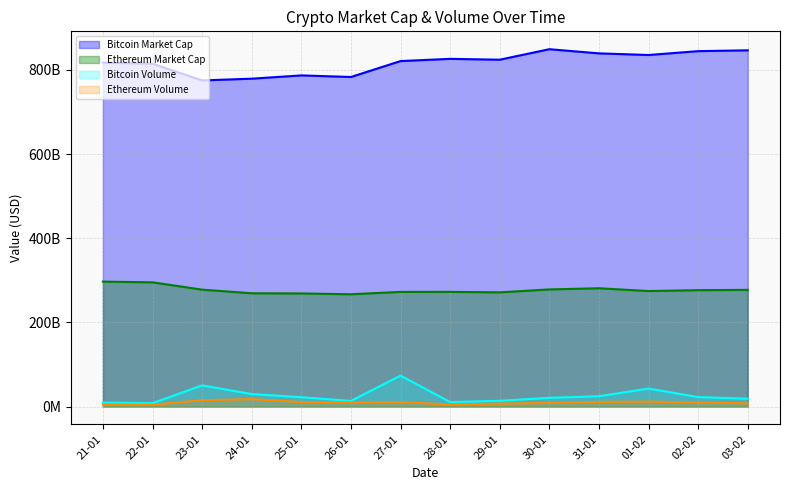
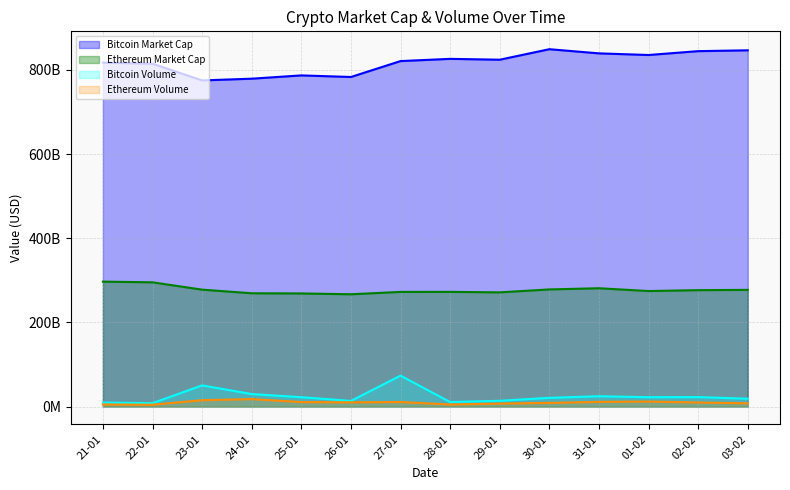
Bitcoin Volume, 01-02: 40000000000 -> 20000000000
